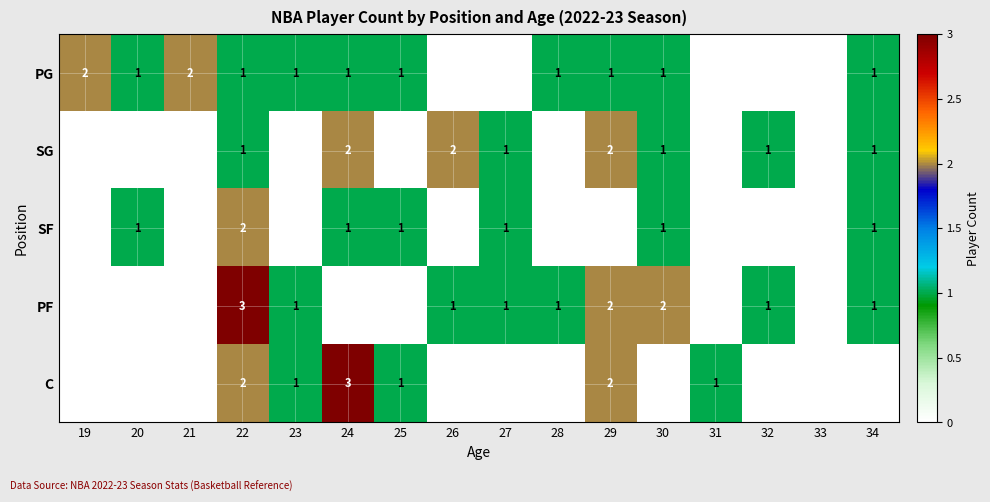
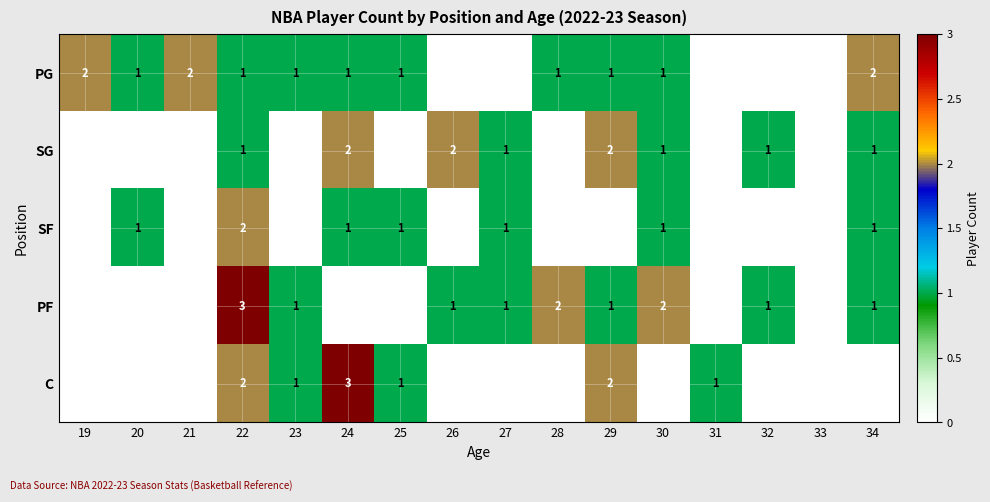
PG, 34: 1 -> 2
PF, 28: 1 -> 2
PF, 29: 2 -> 1
